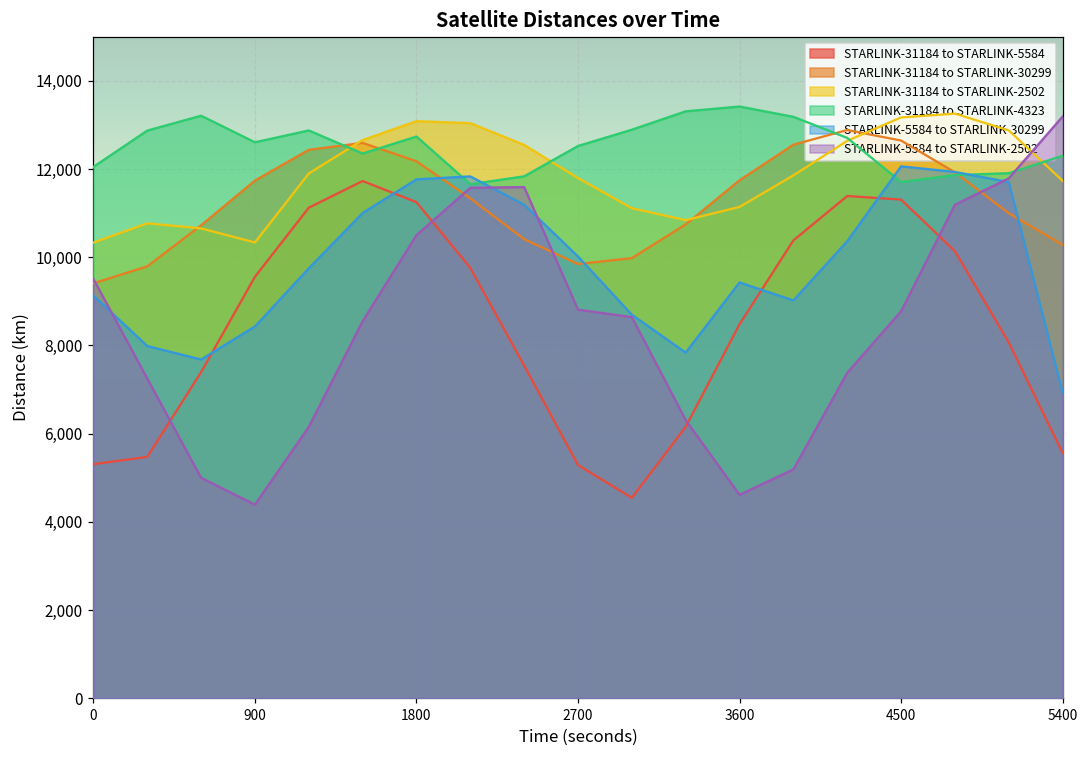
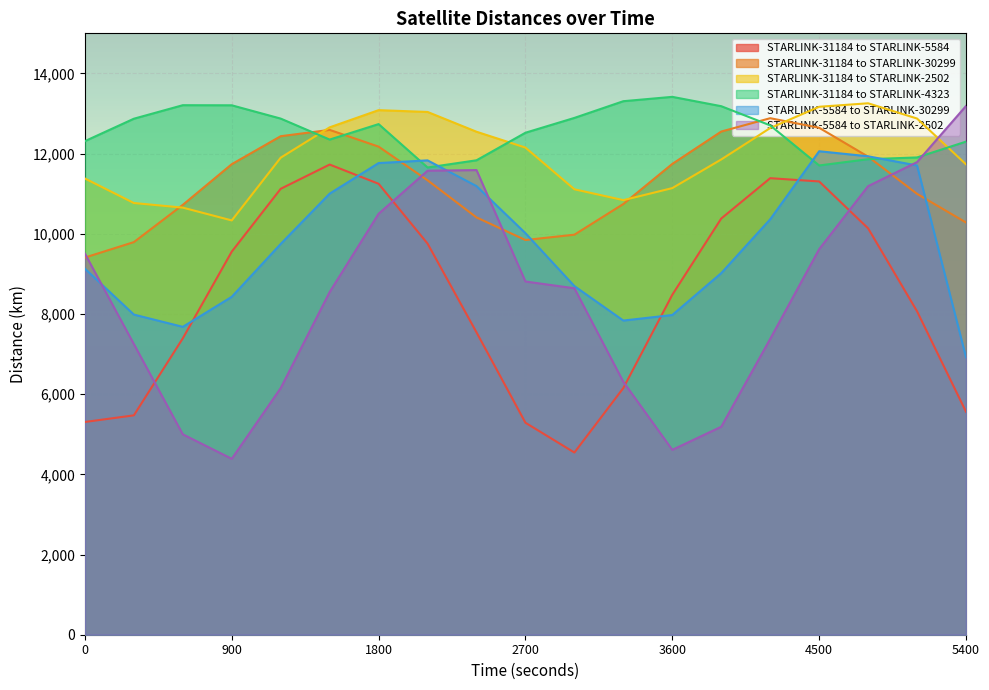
STARLINK-31184 to STARLINK-2502, 0: 10,300 -> 11,400
STARLINK-31184 to STARLINK-4323, 0: 12,000 -> 12,300
STARLINK-31184 to STARLINK-4323, 900: 12,600 -> 13,200
STARLINK-31184 to STARLINK-2502, 2700: 11,800 -> 12,100
STARLINK-5584 to STARLINK-30299, 3600: 9,400 -> 8,000
STARLINK-5584 to STARLINK-2502, 4500: 8,800 -> 9,600
